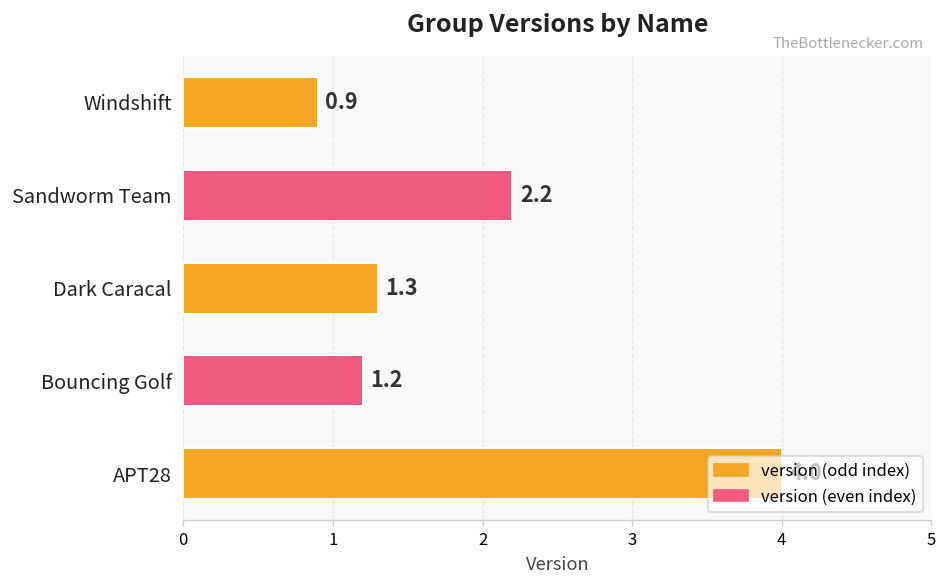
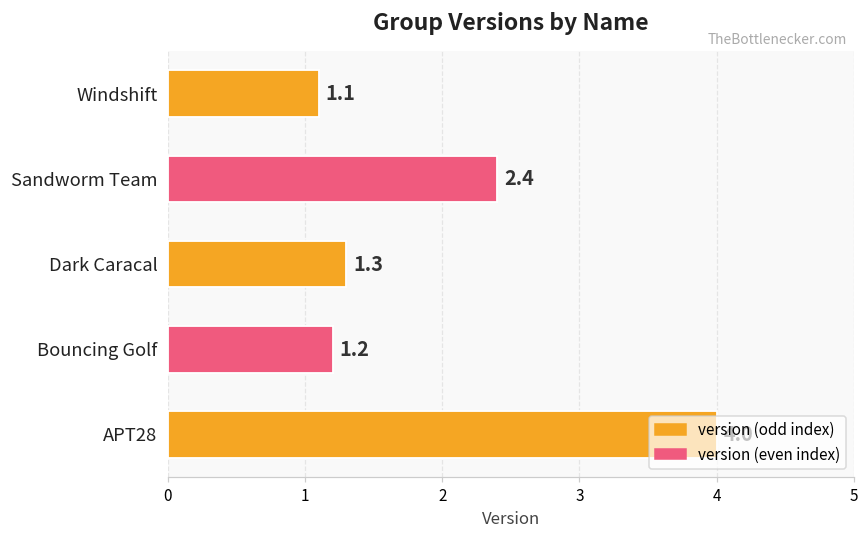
Windshift: 0.9 -> 1.1
Sandworm Team: 2.2 -> 2.4
